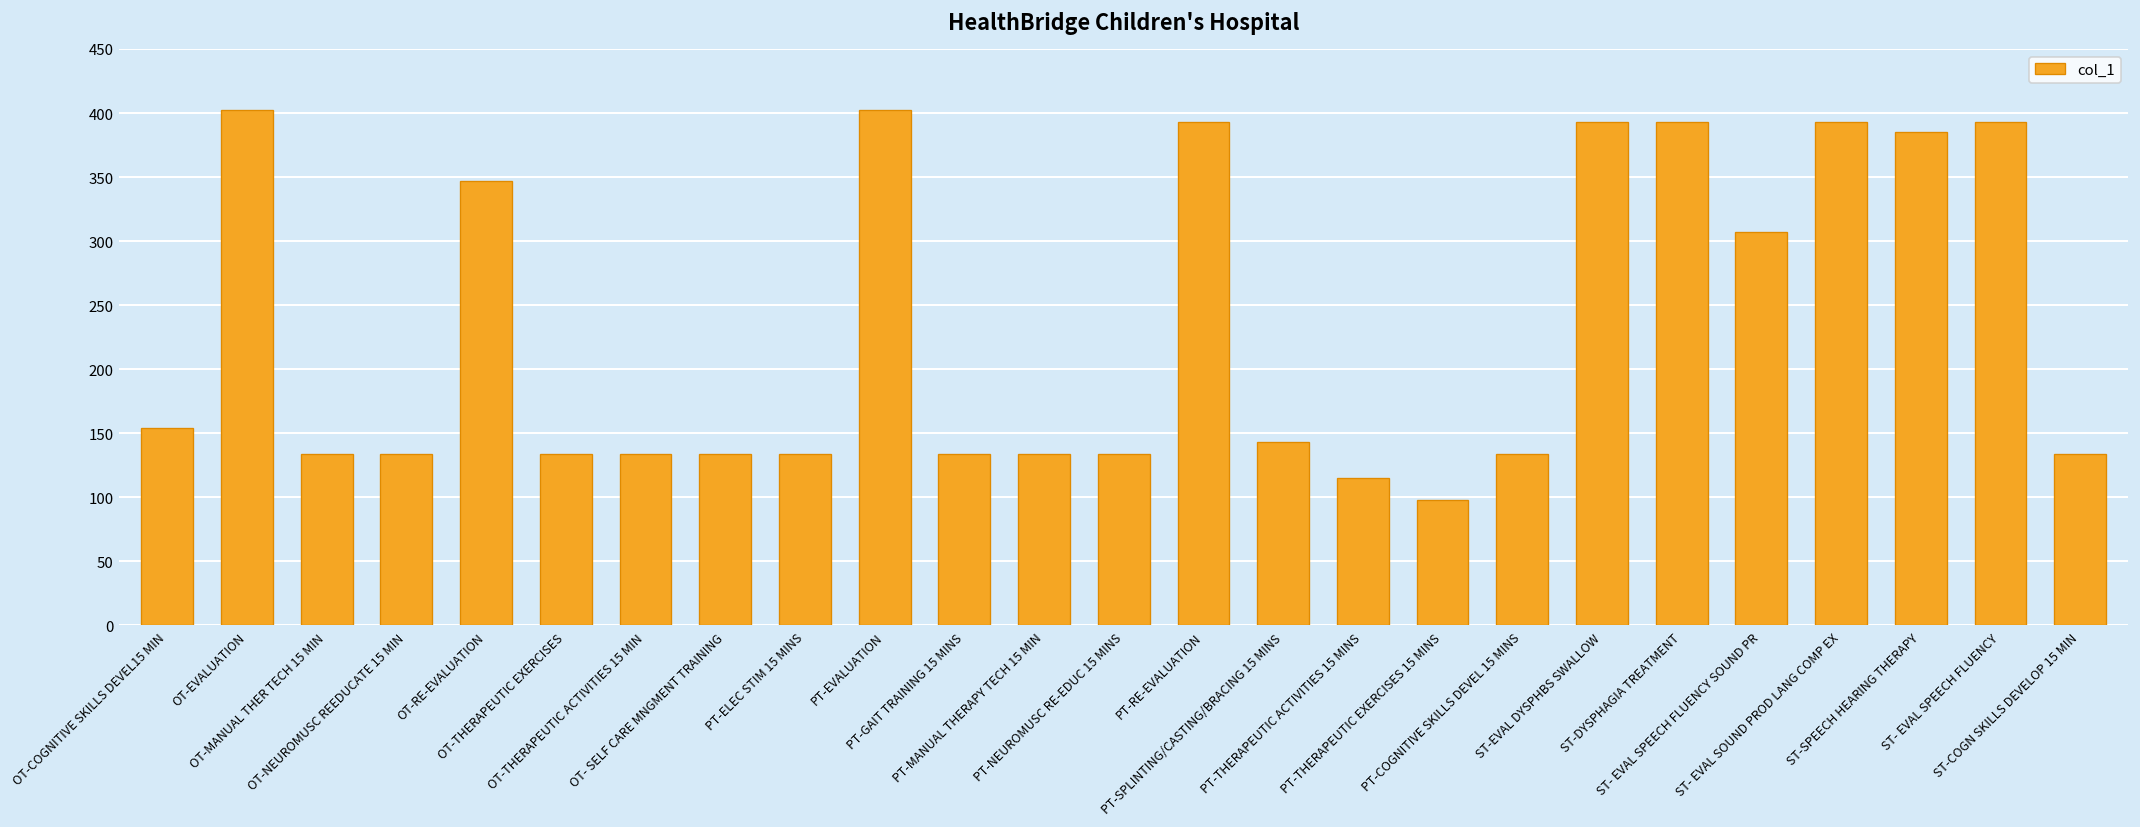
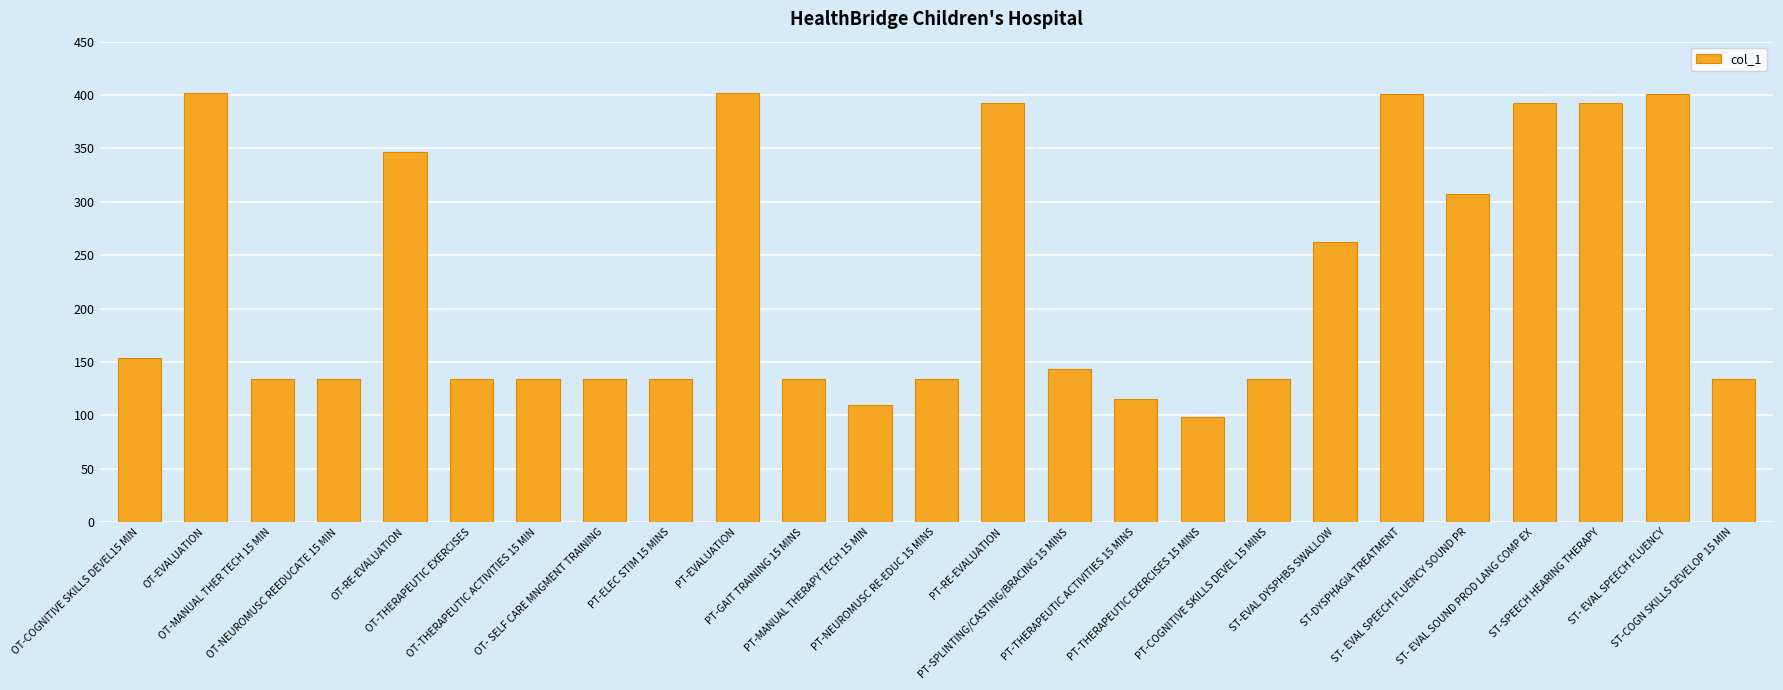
PT-MANUAL THERAPY TECH 15 MIN: 134 -> 110
ST-EVAL DYSPHBS SWALLOW: 393 -> 262
ST-DYSPHAGIA TREATMENT: 393 -> 401
ST-SPEECH HEARING THERAPY: 385 -> 393
ST- EVAL SPEECH FLUENCY: 393 -> 401
